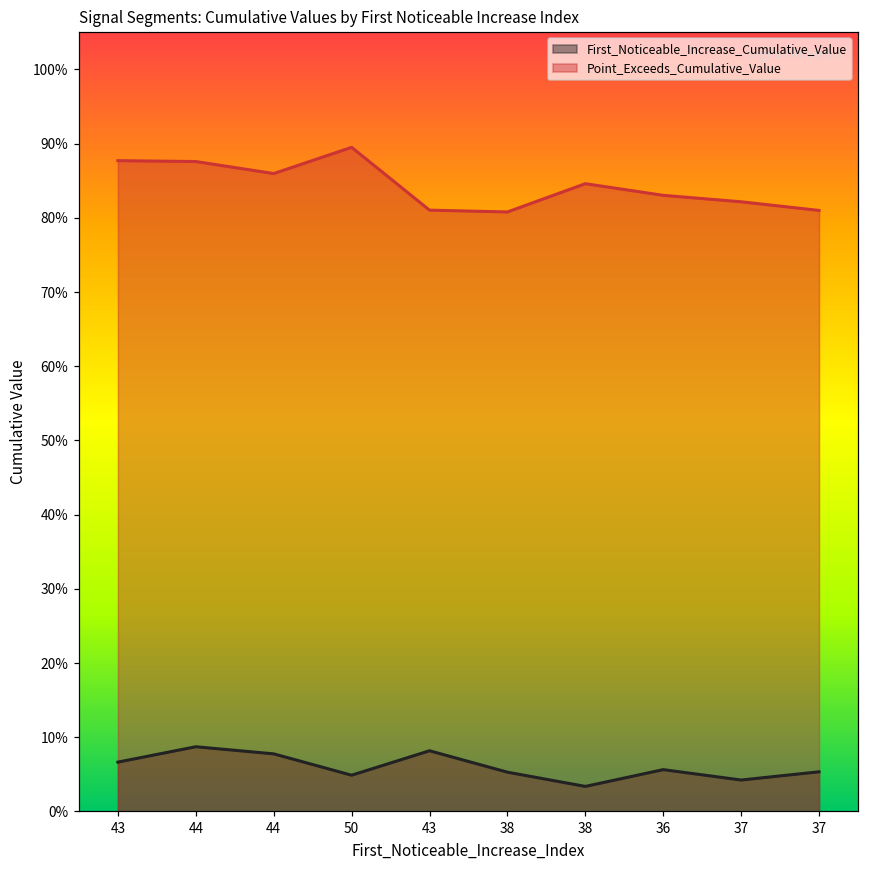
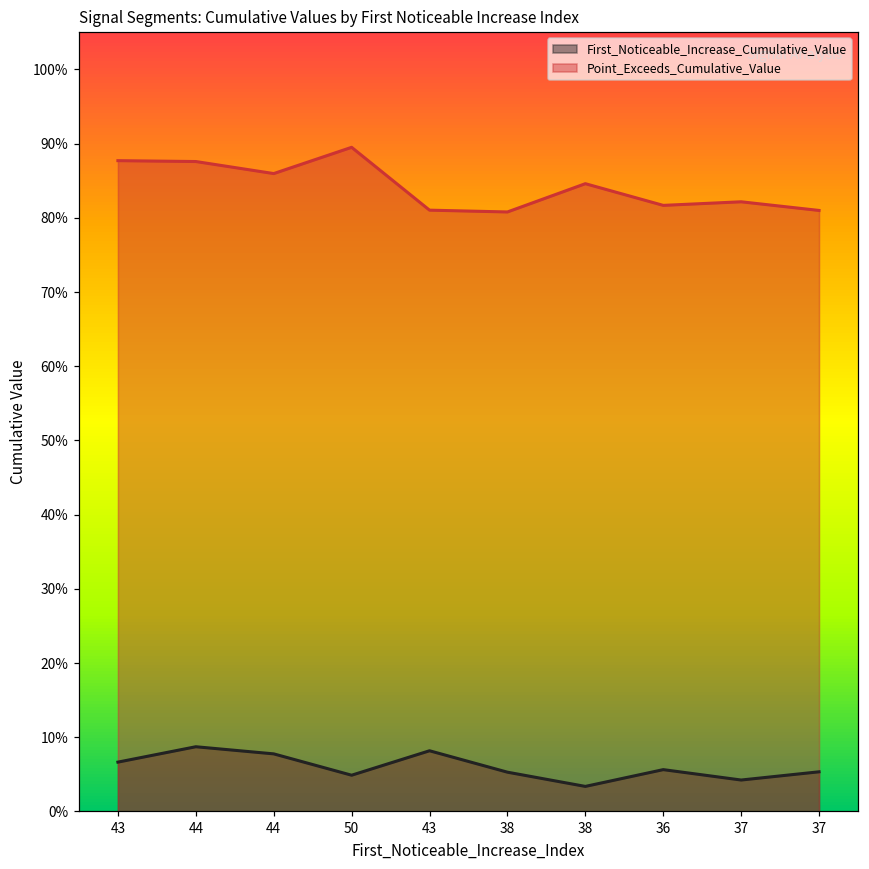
Point_Exceeds_Cumulative_Value, 36: 83% -> 82%
